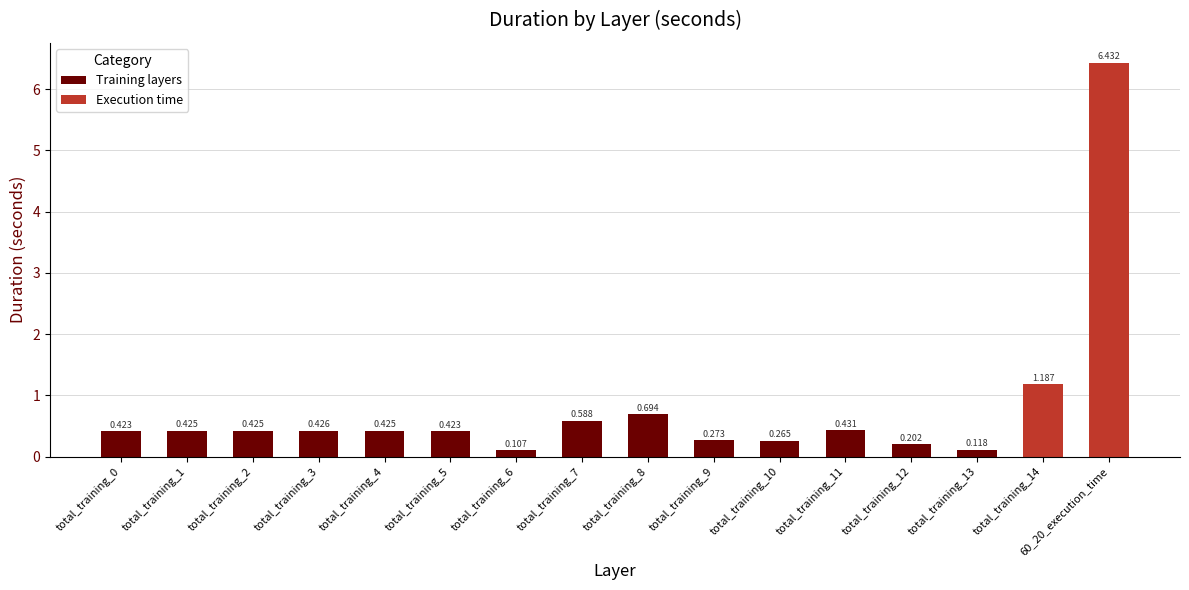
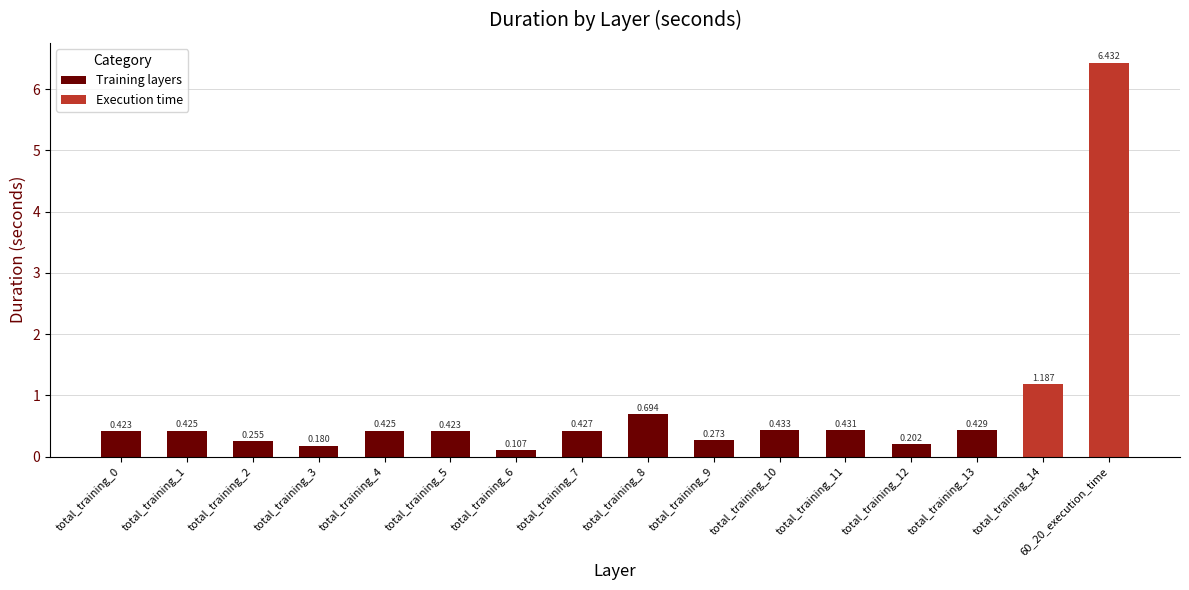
total_training_2: 0.425 -> 0.255
total_training_3: 0.426 -> 0.180
total_training_7: 0.588 -> 0.427
total_training_10: 0.265 -> 0.433
total_training_13: 0.118 -> 0.429
